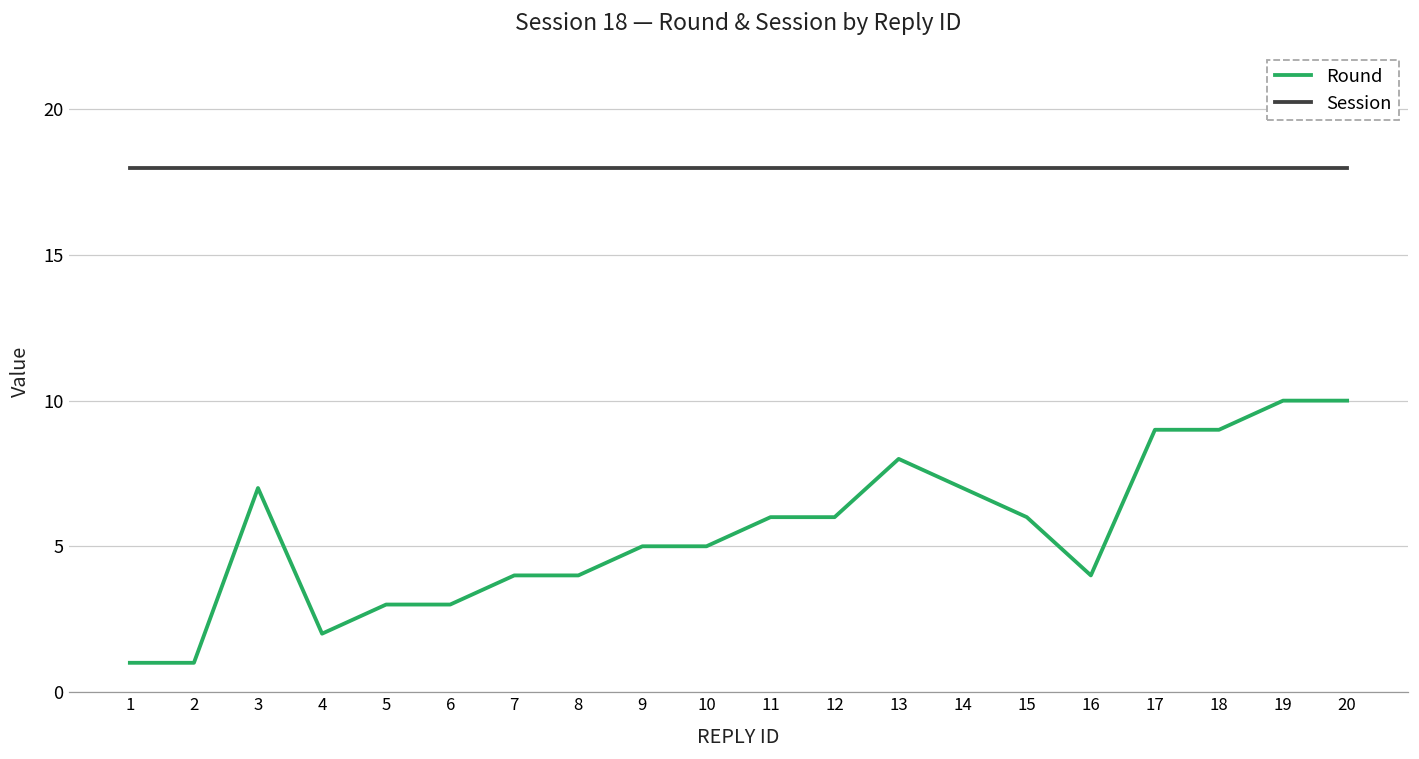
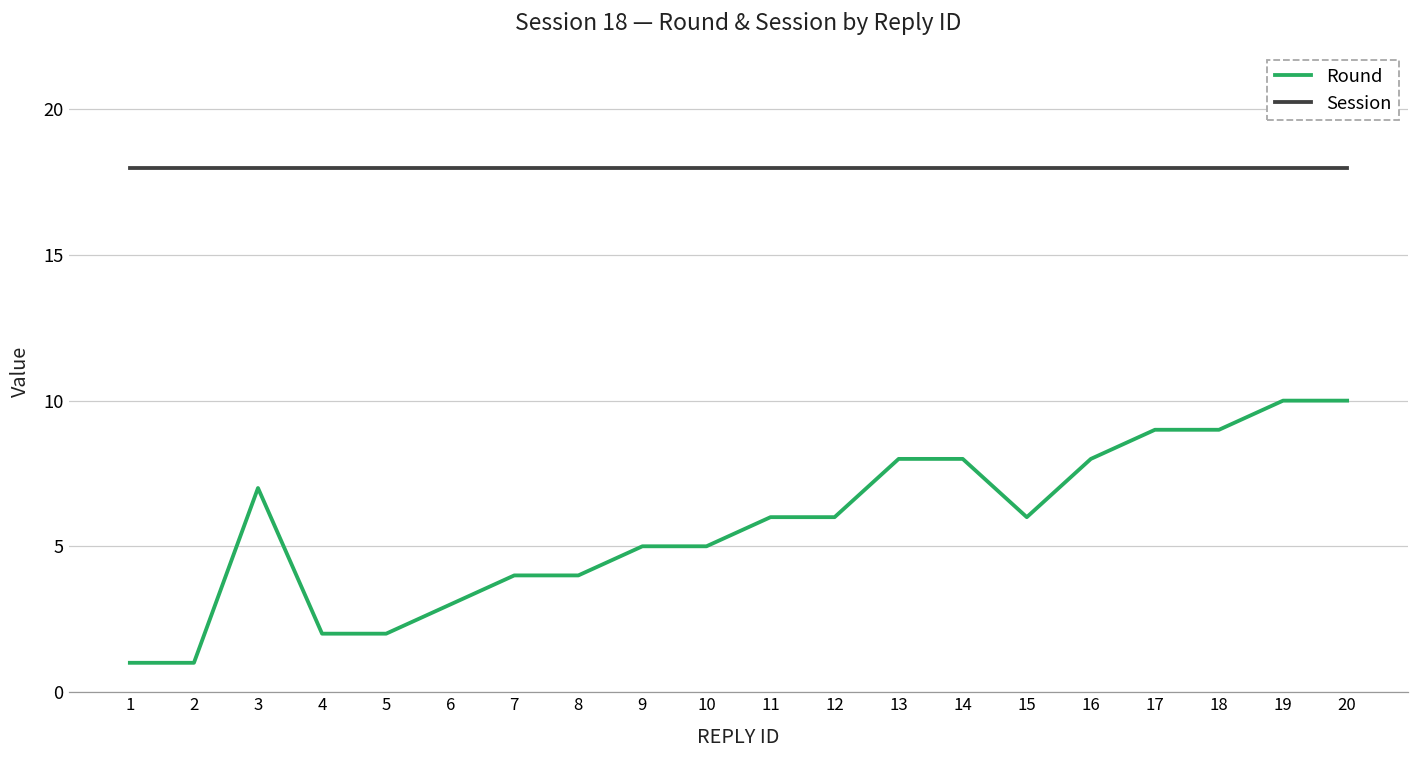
Round, 5: 3 -> 2
Round, 14: 7 -> 8
Round, 16: 4 -> 8
